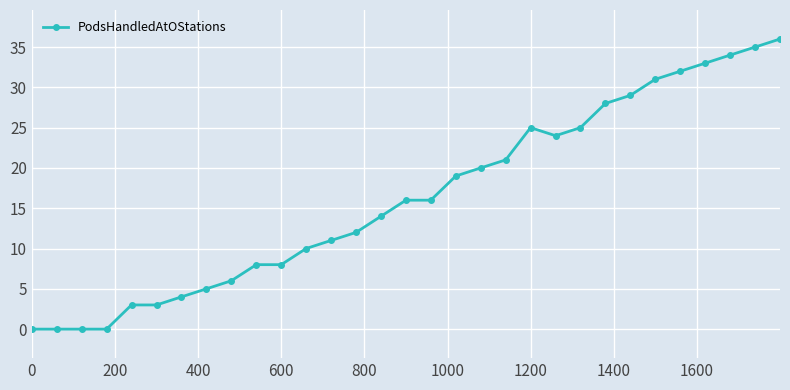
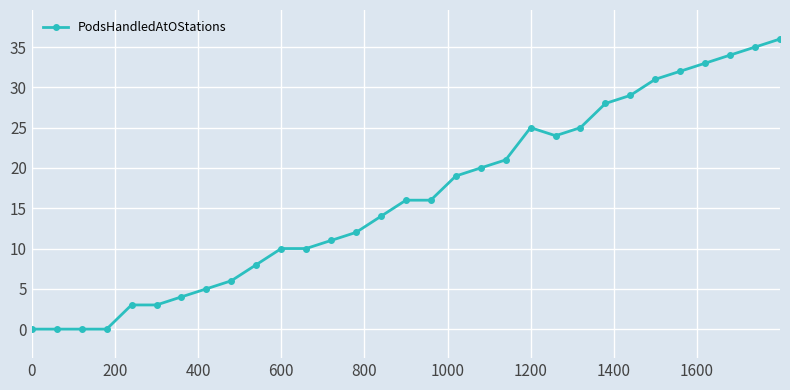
600: 8 -> 10
